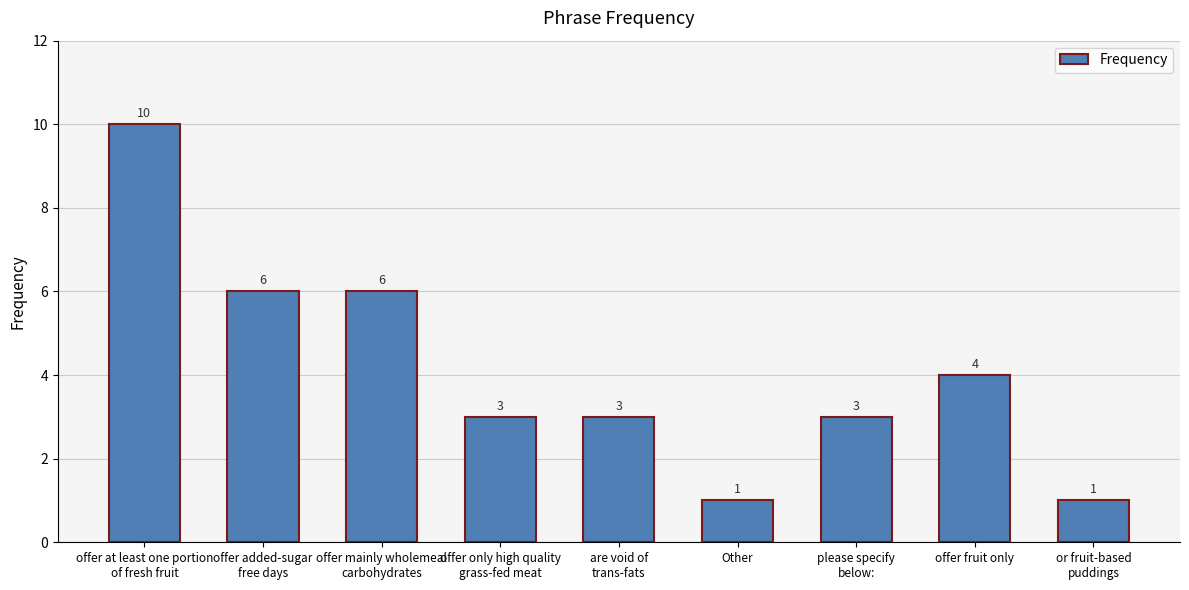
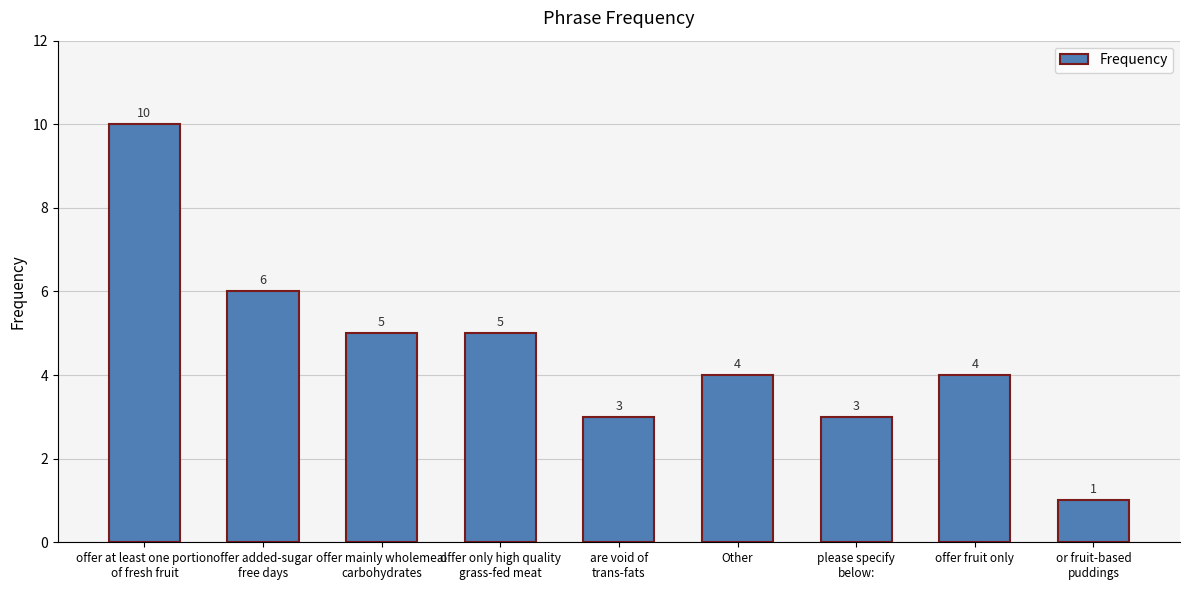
offer mainly wholemeal carbohydrates: 6 -> 5
offer only high quality grass-fed meat: 3 -> 5
Other: 1 -> 4
